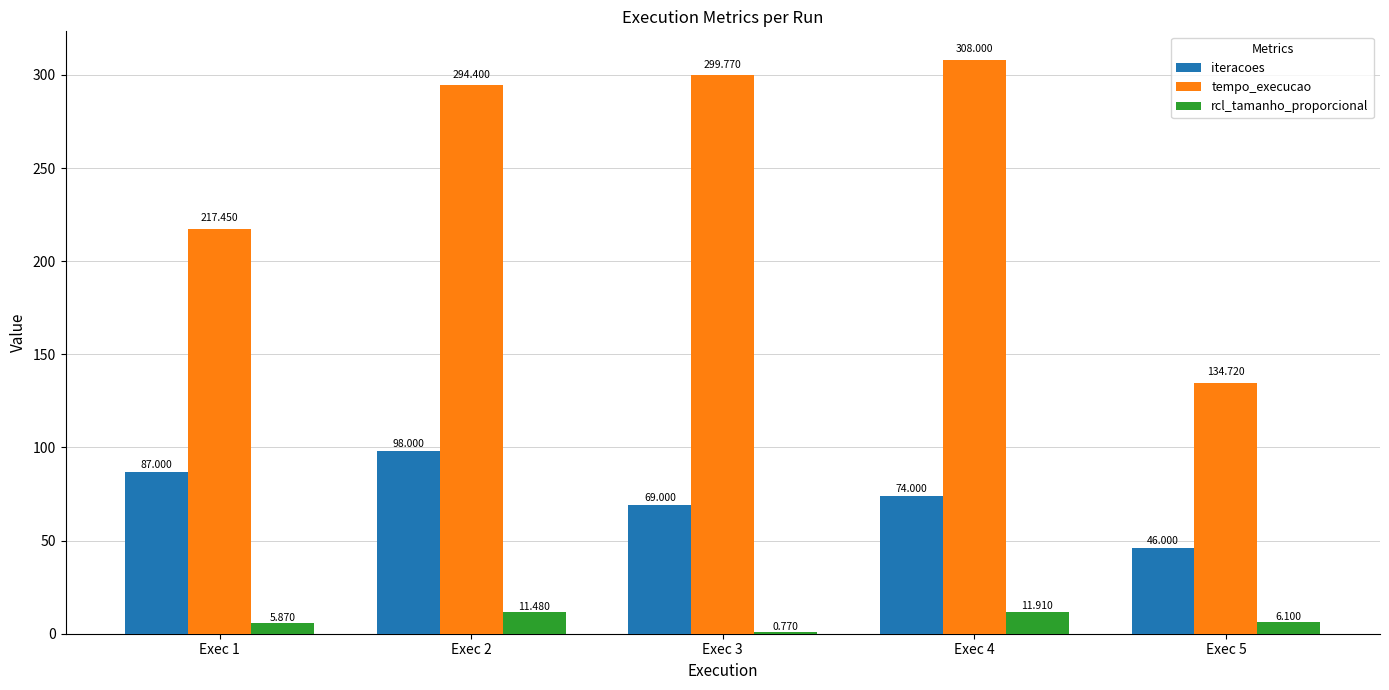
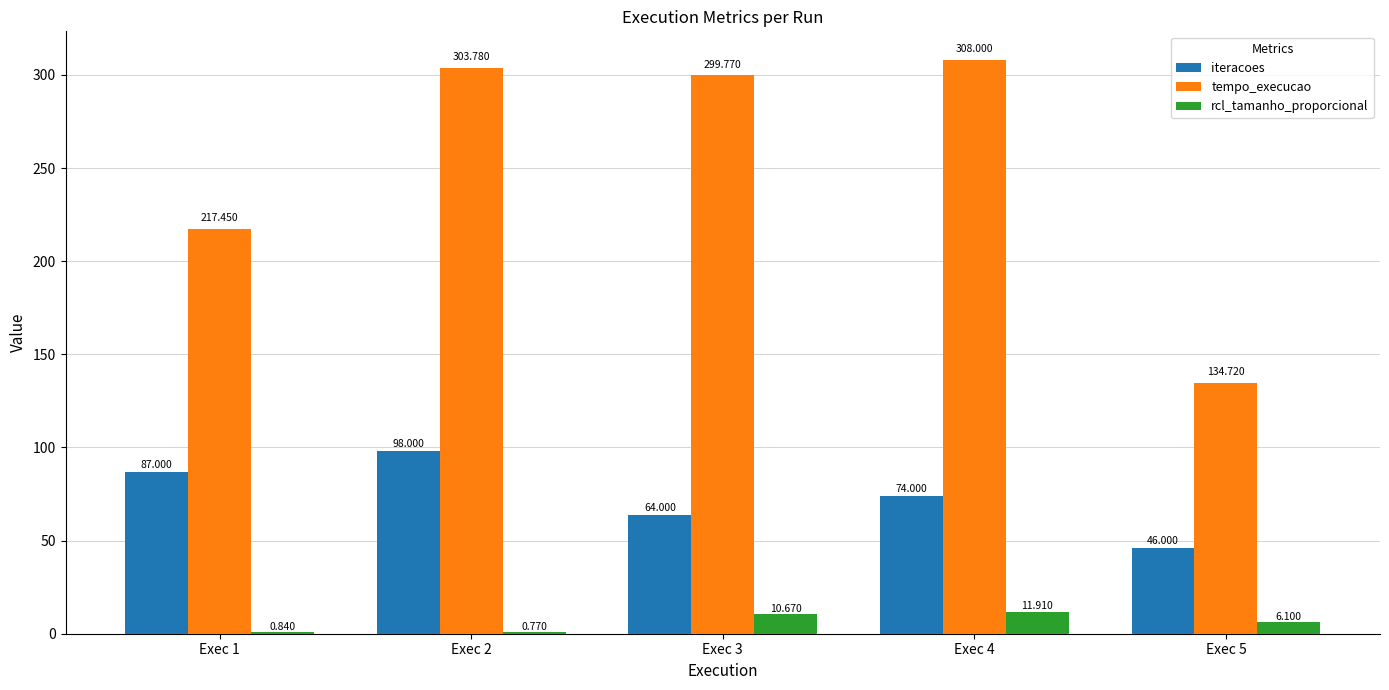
rcl_tamanho_proporcional, Exec 1: 5.870 -> 0.840
tempo_execucao, Exec 2: 294.400 -> 303.780
rcl_tamanho_proporcional, Exec 2: 11.480 -> 0.770
iteracoes, Exec 3: 69.000 -> 64.000
rcl_tamanho_proporcional, Exec 3: 0.770 -> 10.670
